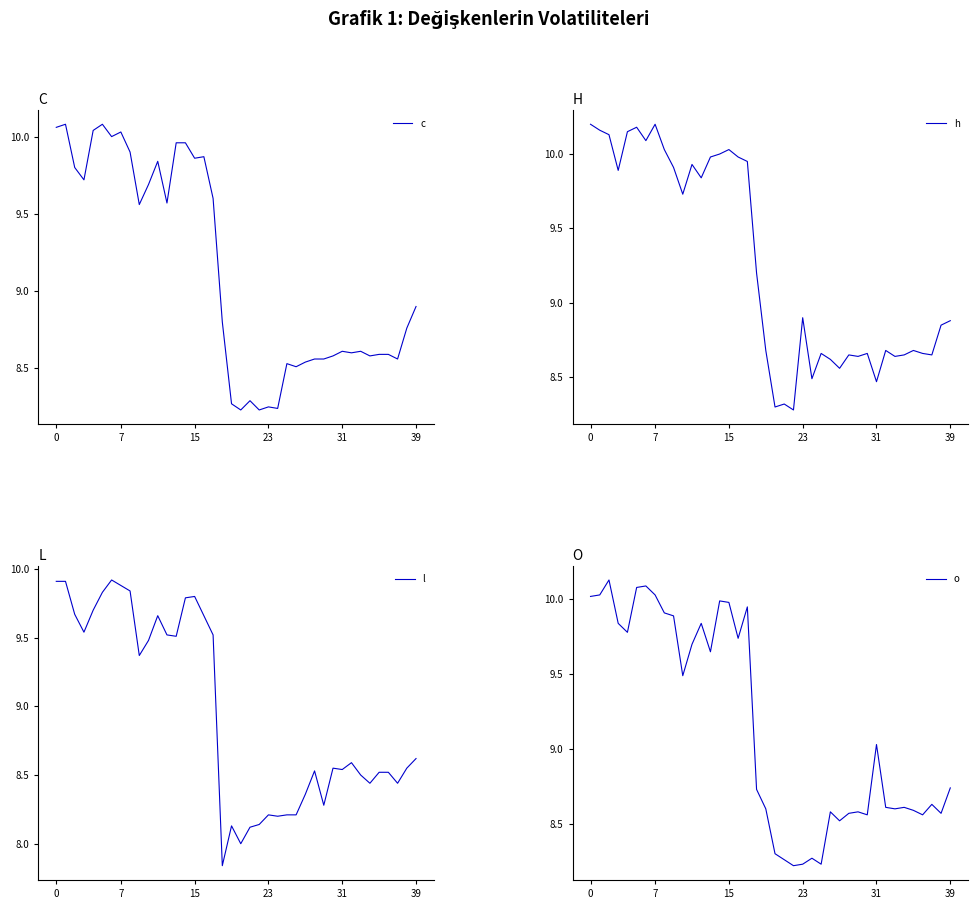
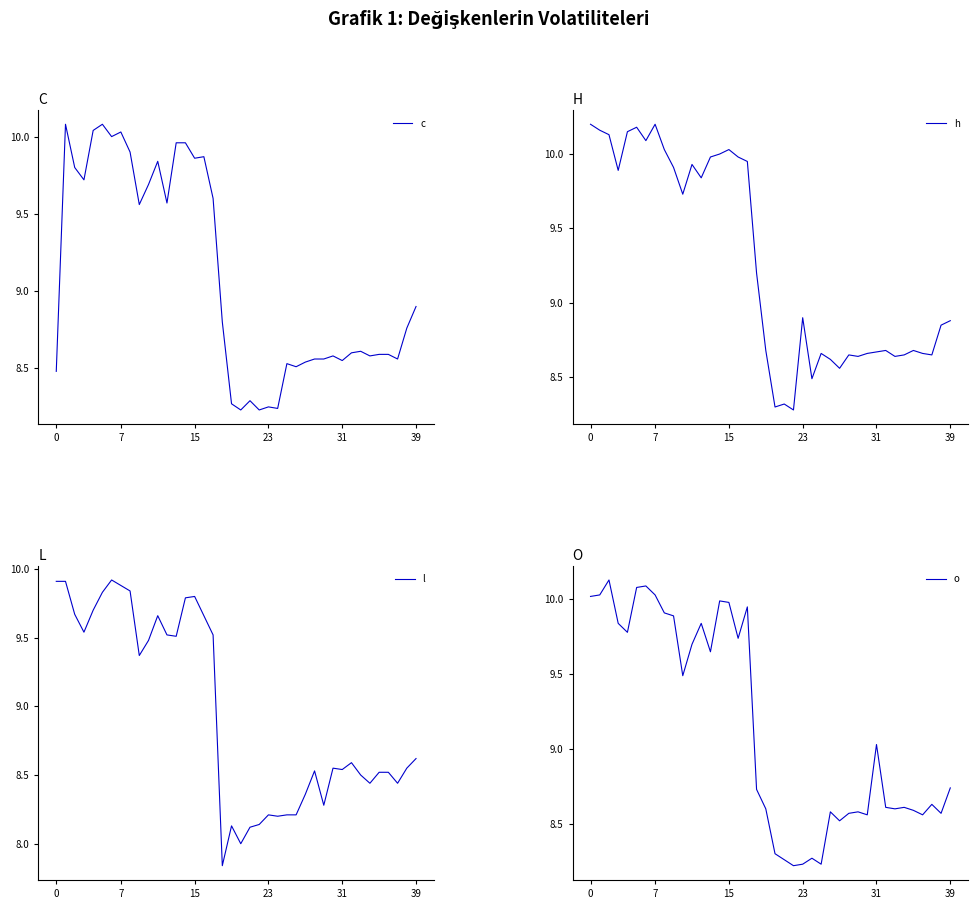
C, 0: 10.06 -> 8.48
C, 31: 8.61 -> 8.55
H, 31: 8.47 -> 8.67
